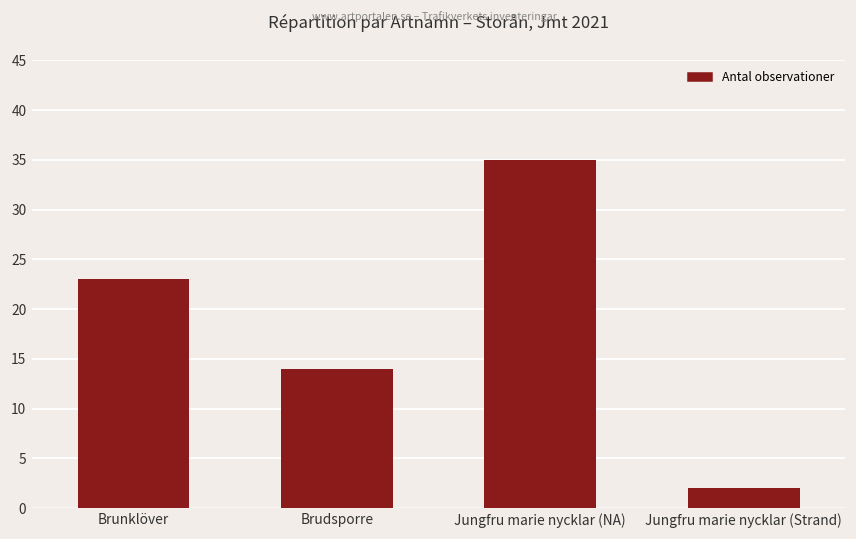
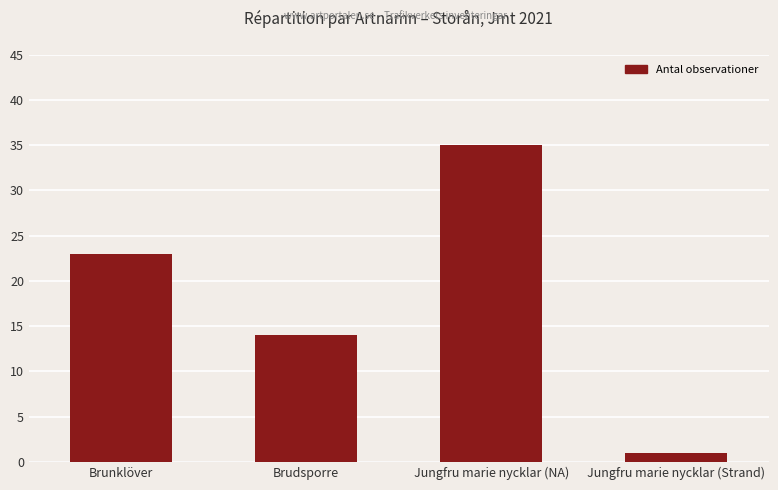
Jungfru marie nycklar (Strand): 2 -> 1
